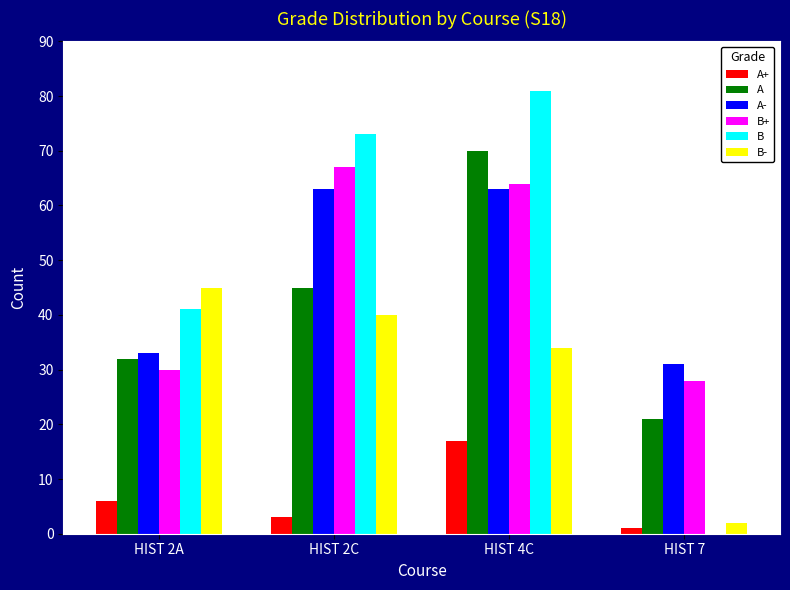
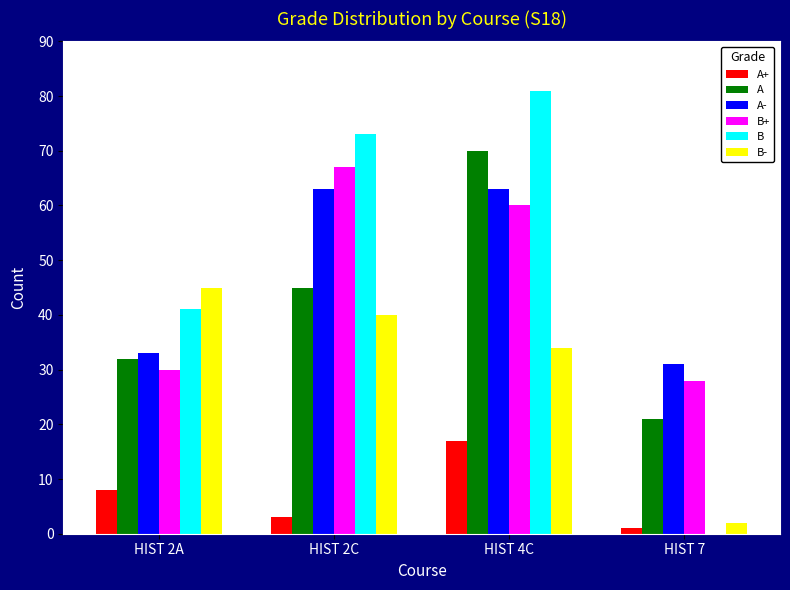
A+, HIST 2A: 6 -> 8
B+, HIST 4C: 64 -> 60
